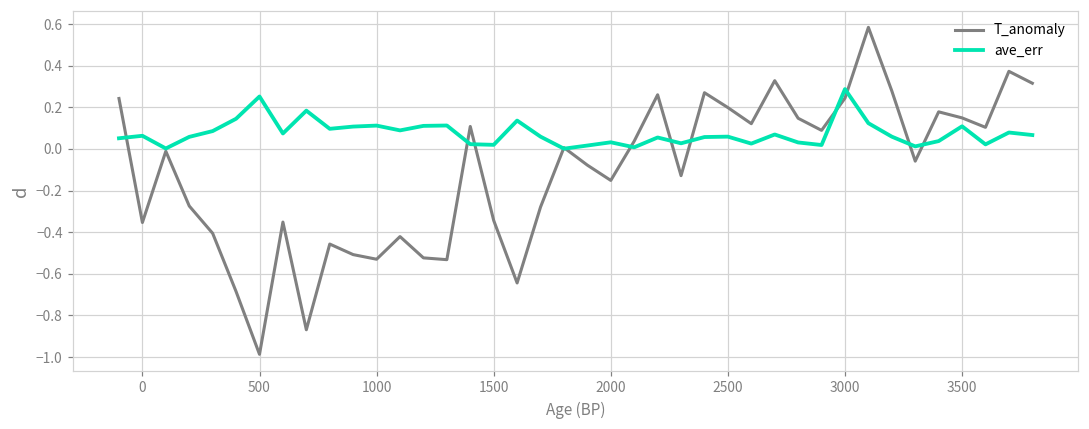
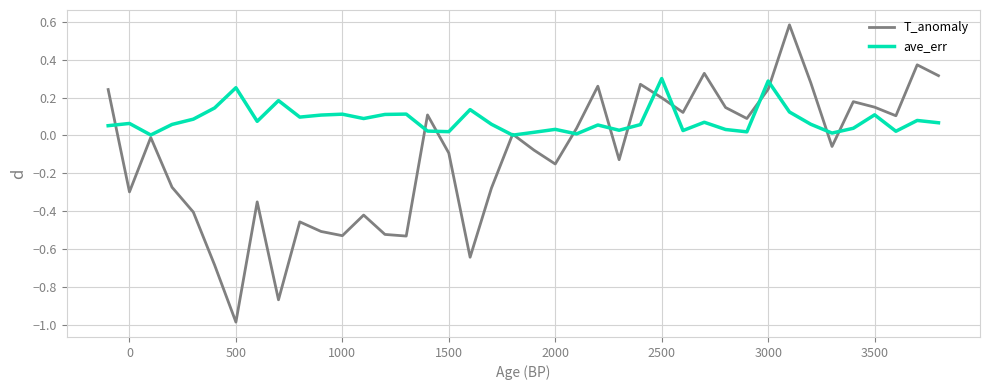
T_anomaly, 0: -0.35 -> -0.30
T_anomaly, 1500: -0.34 -> -0.09
ave_err, 2500: 0.06 -> 0.30
